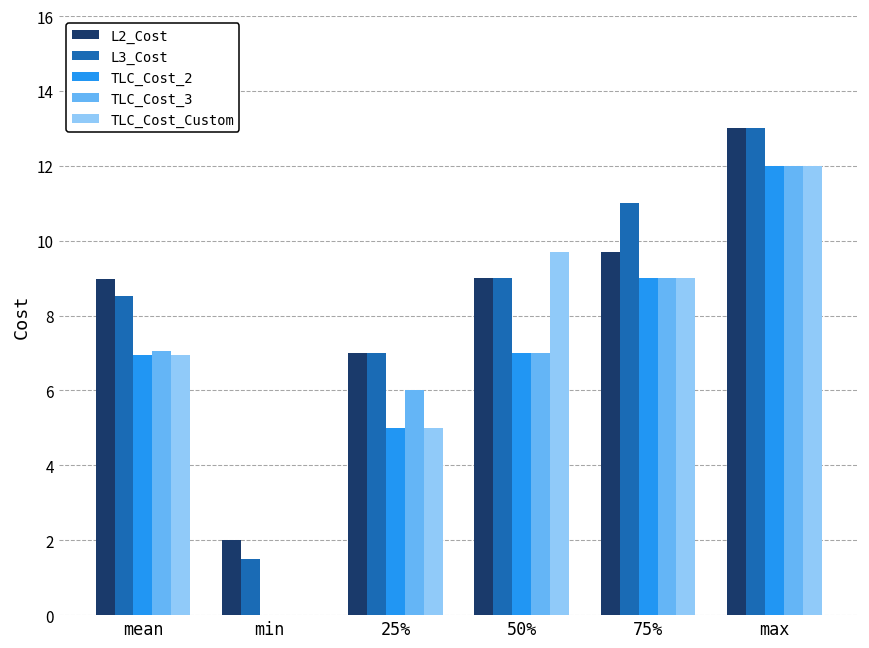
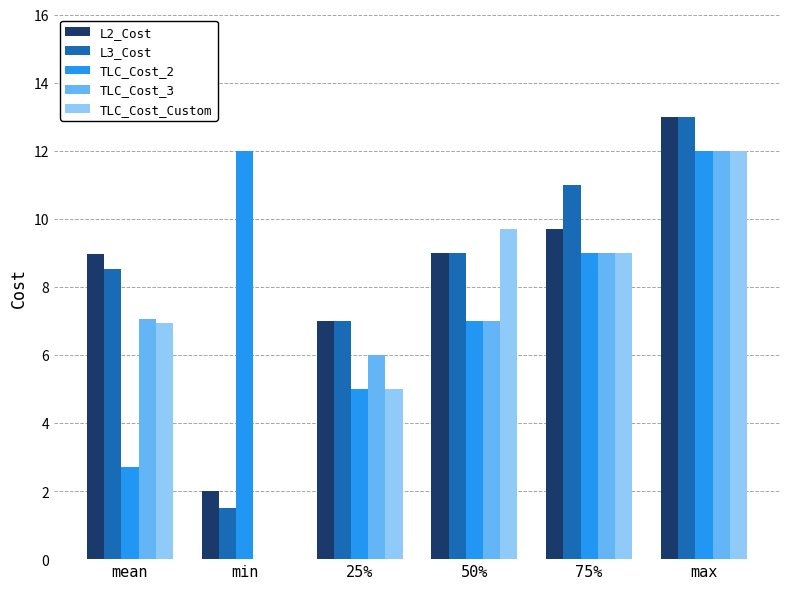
TLC_Cost_2, mean: 6.9 -> 2.7
TLC_Cost_2, min: 0 -> 12
